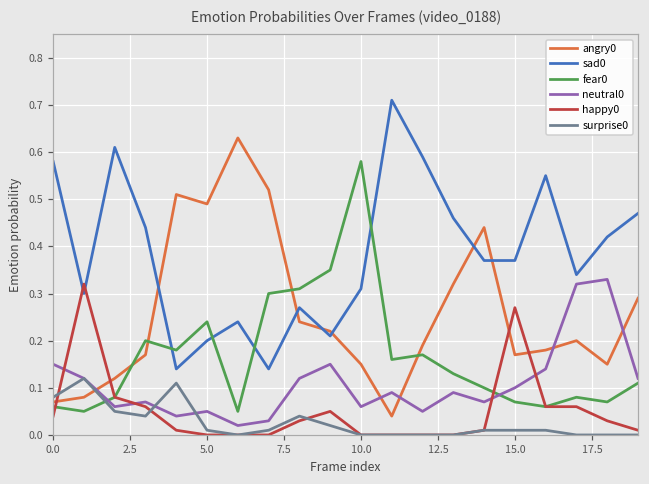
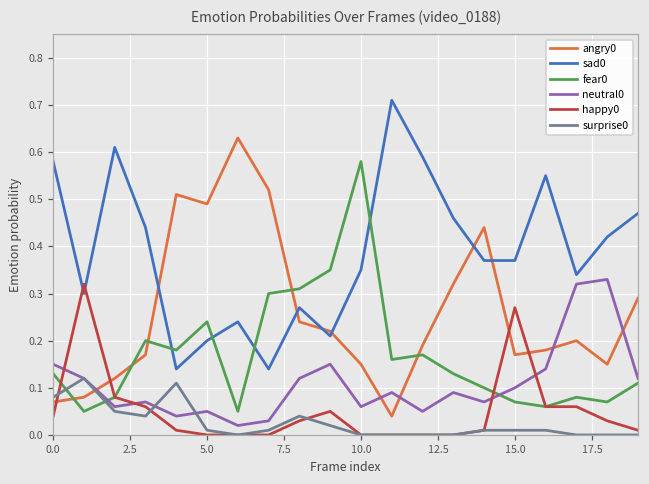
fear0, 0.0: 0.06 -> 0.13
sad0, 10.0: 0.31 -> 0.35
